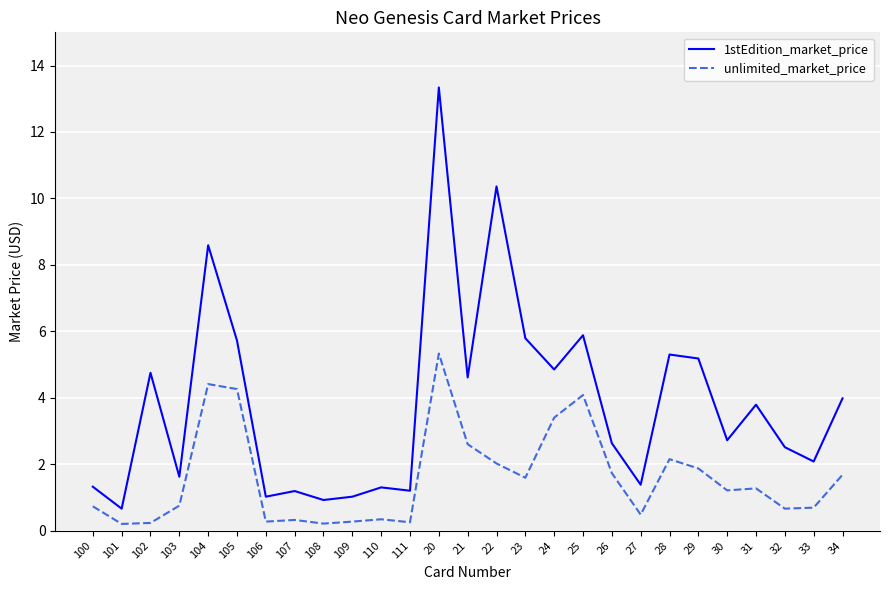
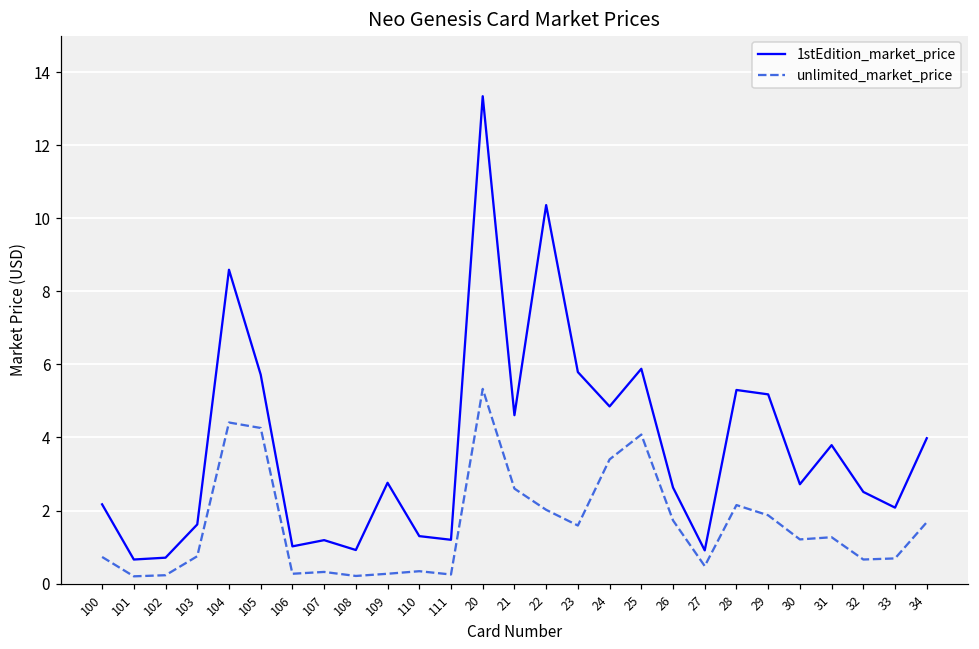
1stEdition_market_price, 100: 1.3 -> 2.2
1stEdition_market_price, 102: 4.8 -> 0.7
1stEdition_market_price, 109: 1.0 -> 2.8
1stEdition_market_price, 27: 1.4 -> 0.9
